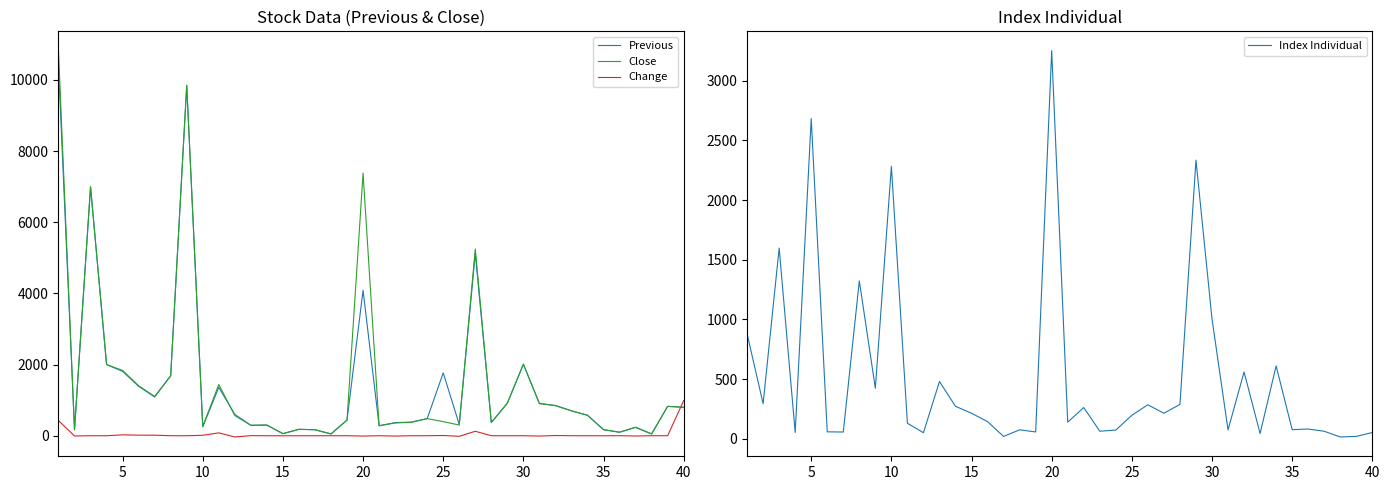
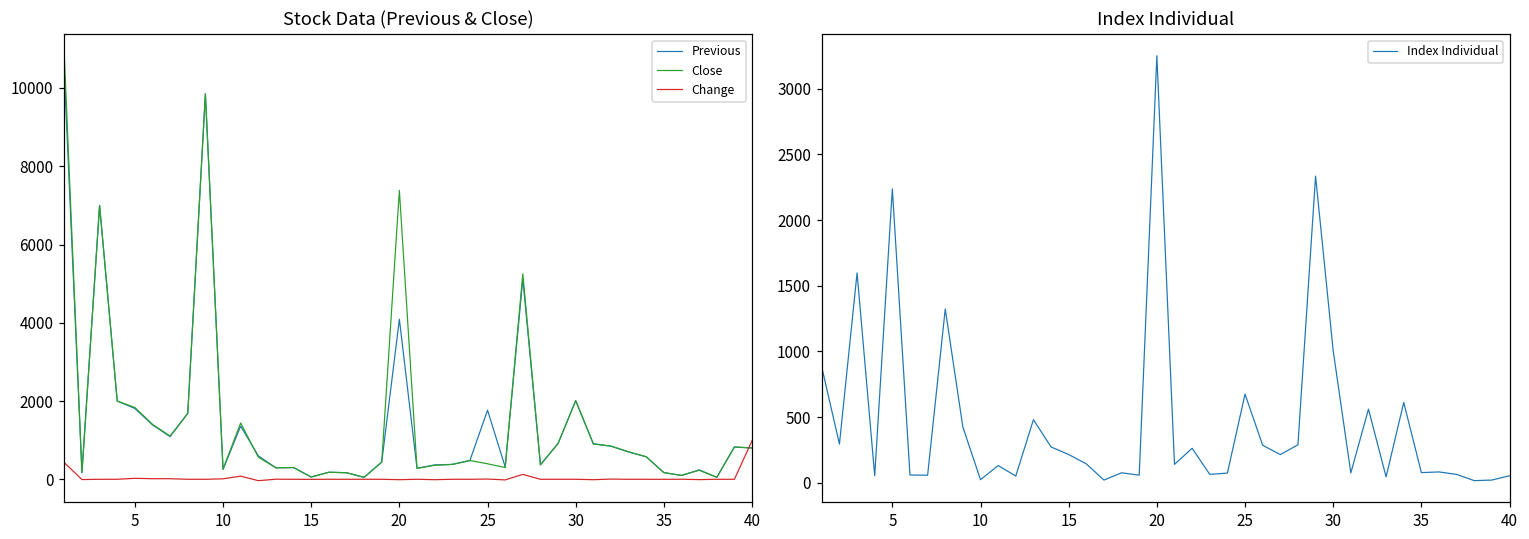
Index Individual, 5: 2680 -> 2240
Index Individual, 10: 2280 -> 20
Index Individual, 25: 200 -> 670
